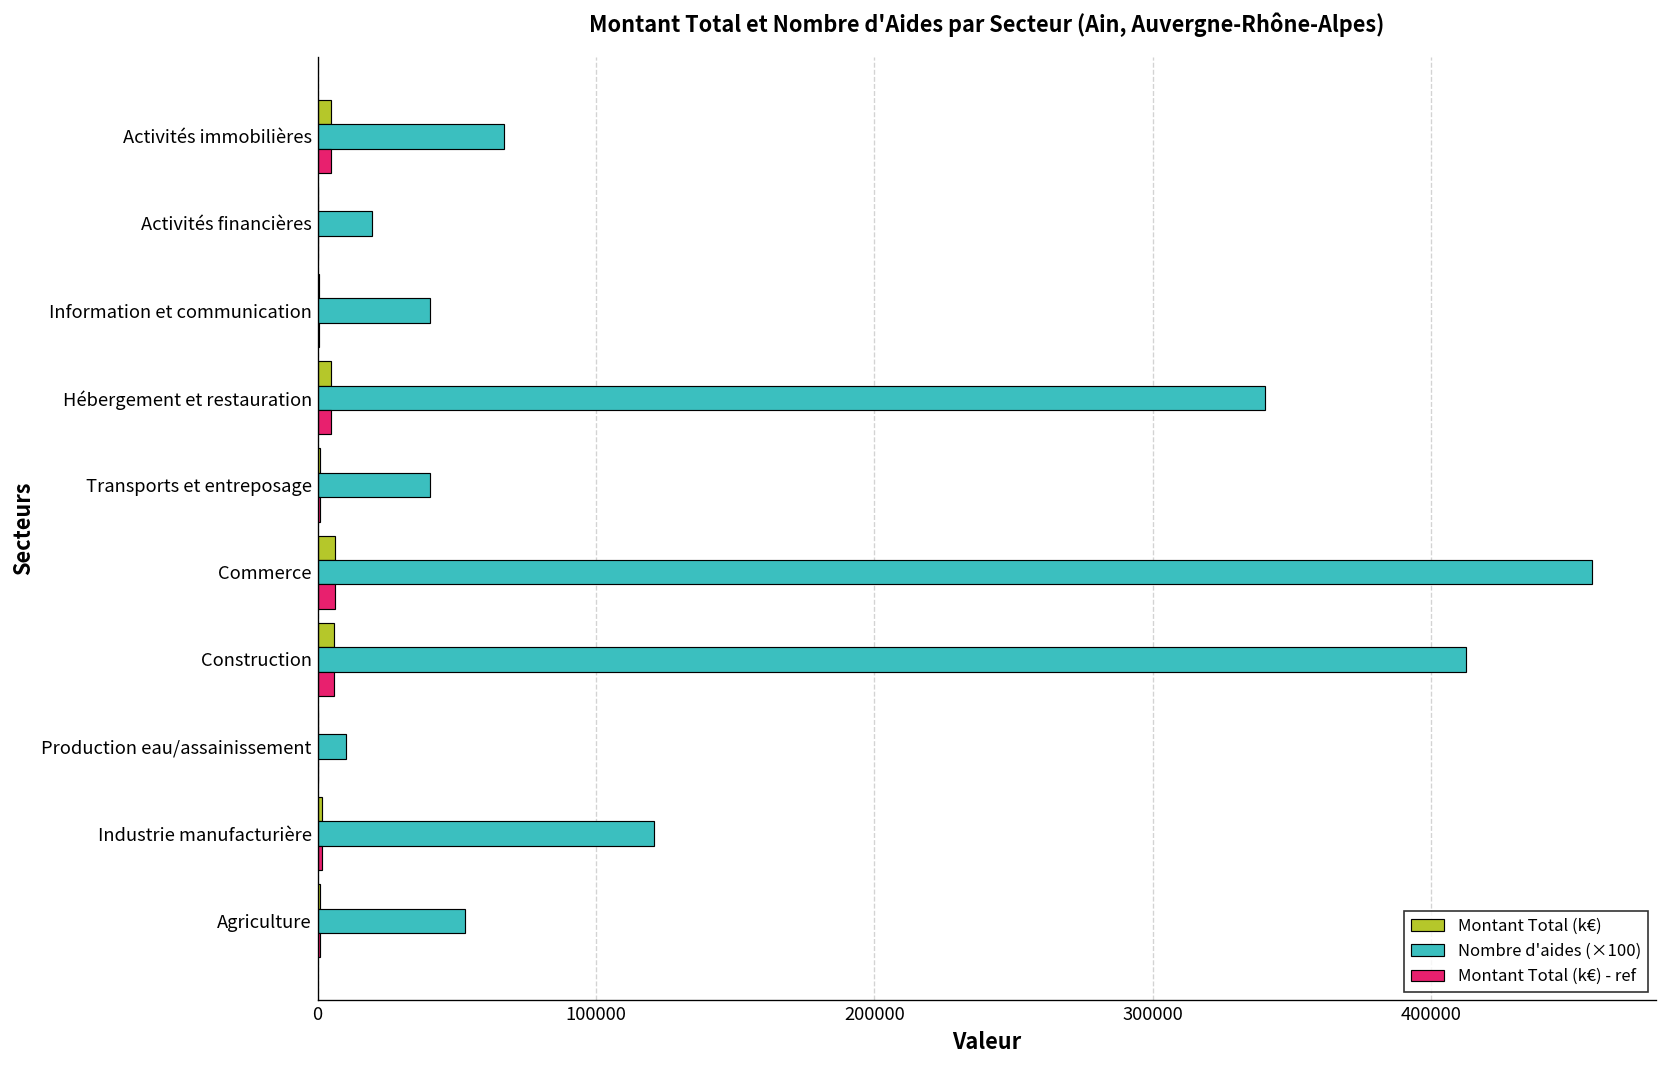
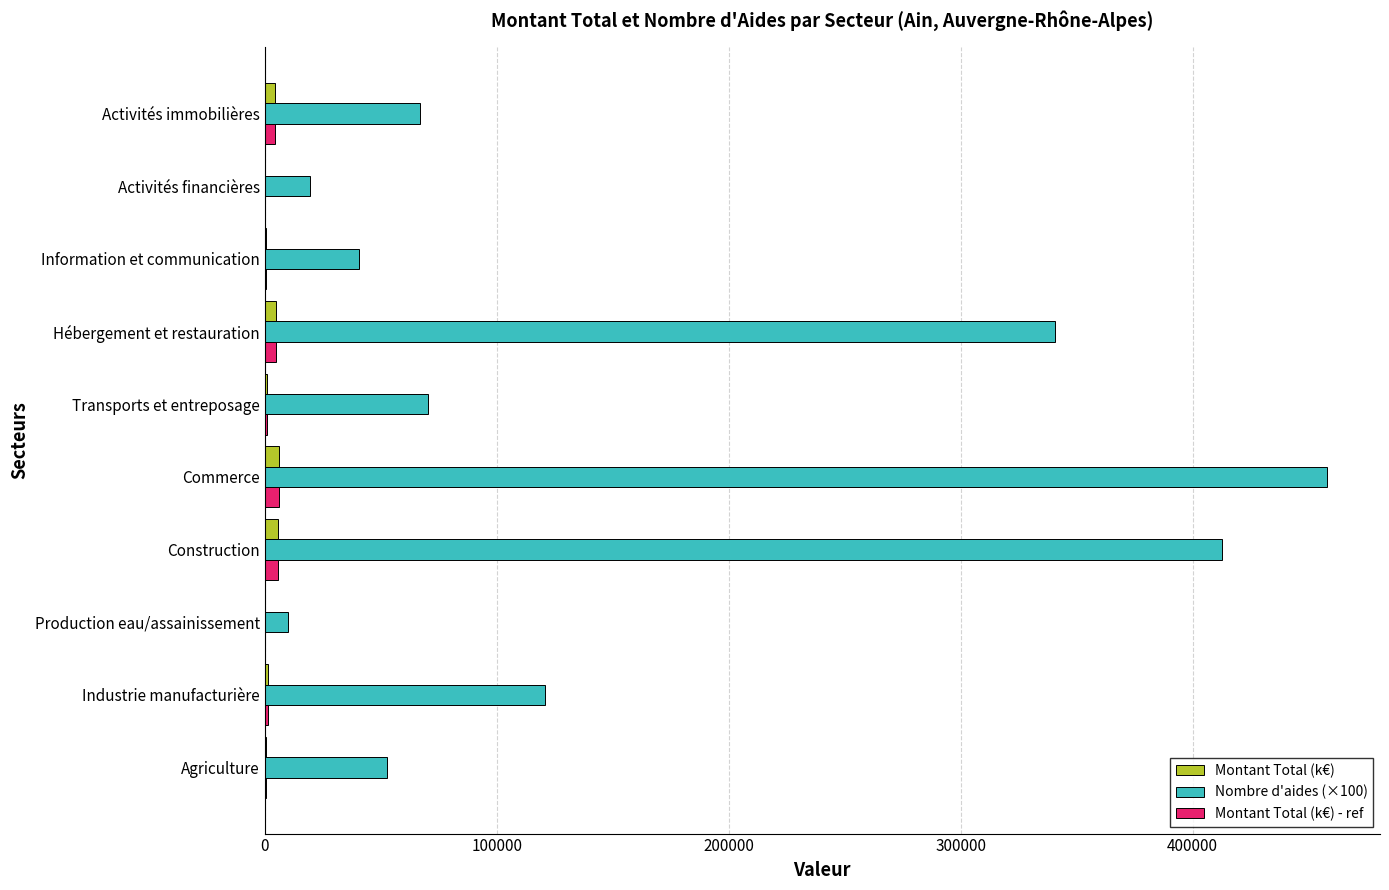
Nombre d'aides (×100), Transports et entreposage: 40000 -> 71000
